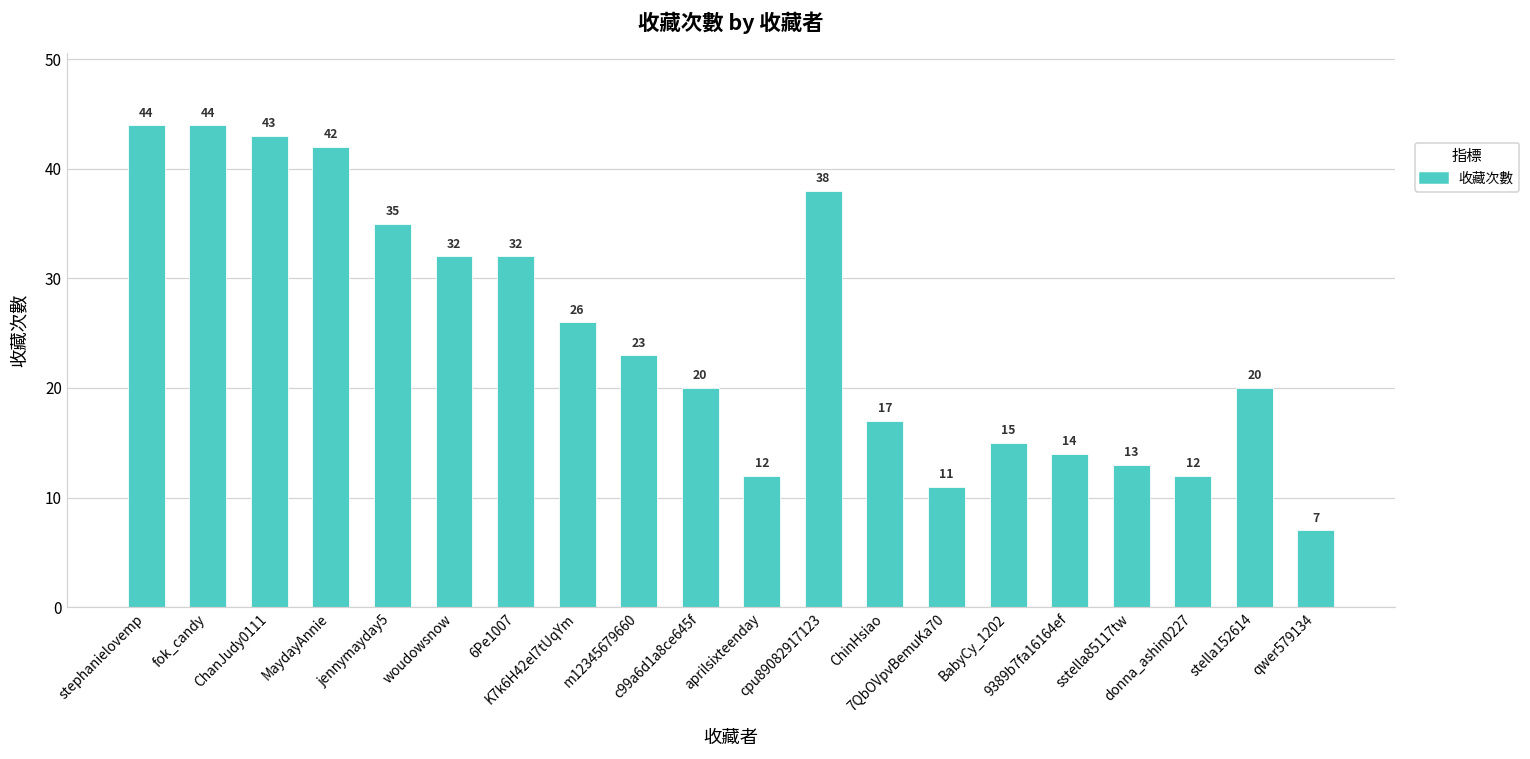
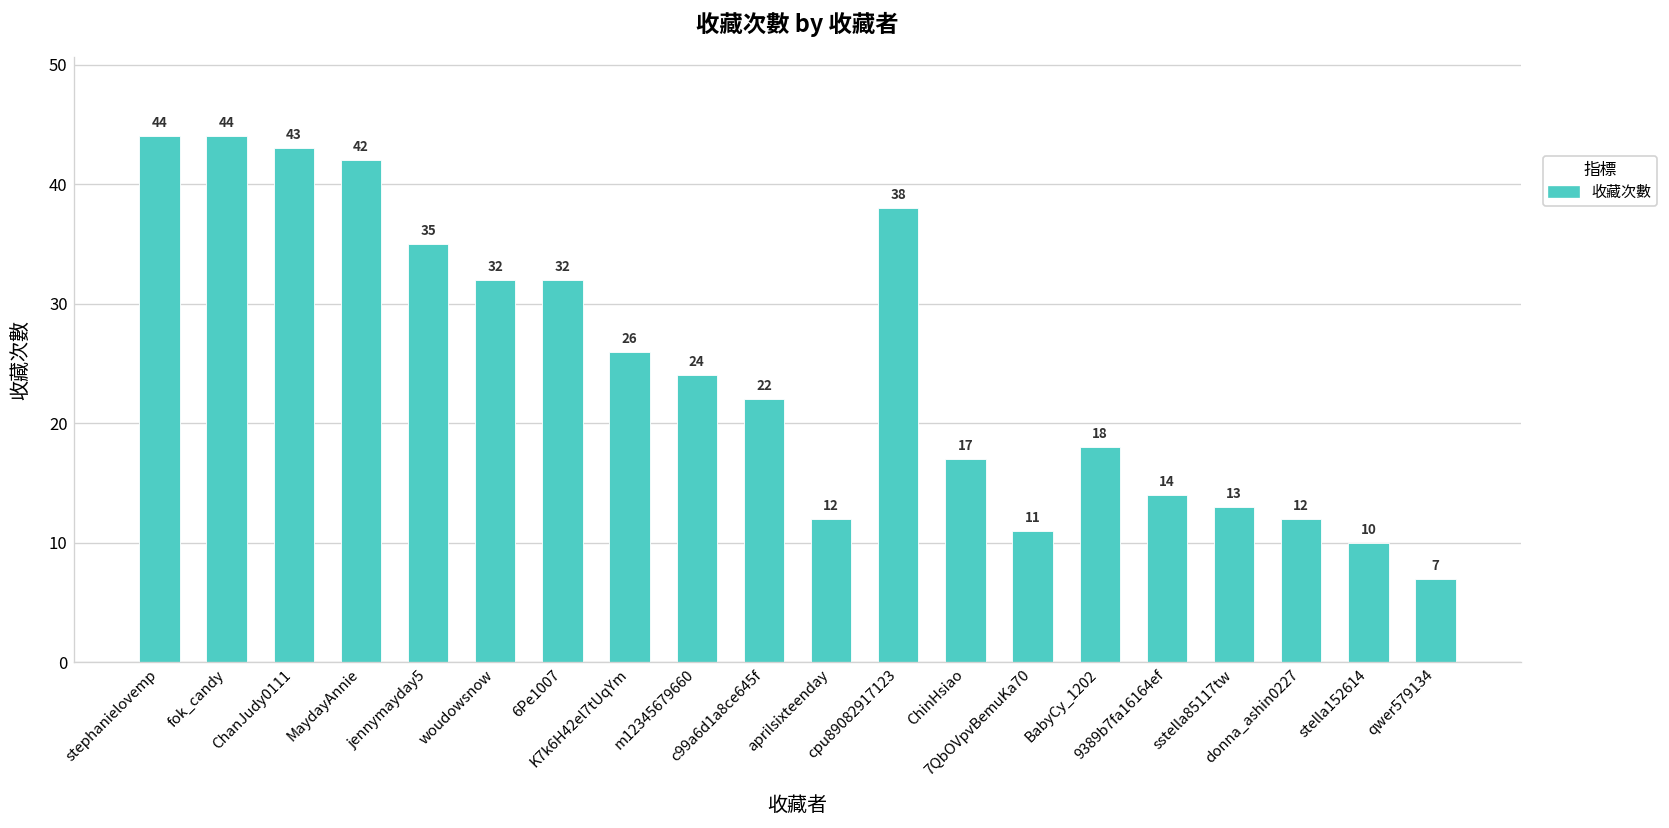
m12345679660: 23 -> 24
c99a6d1a8ce645f: 20 -> 22
BabyCy_1202: 15 -> 18
stella152614: 20 -> 10
